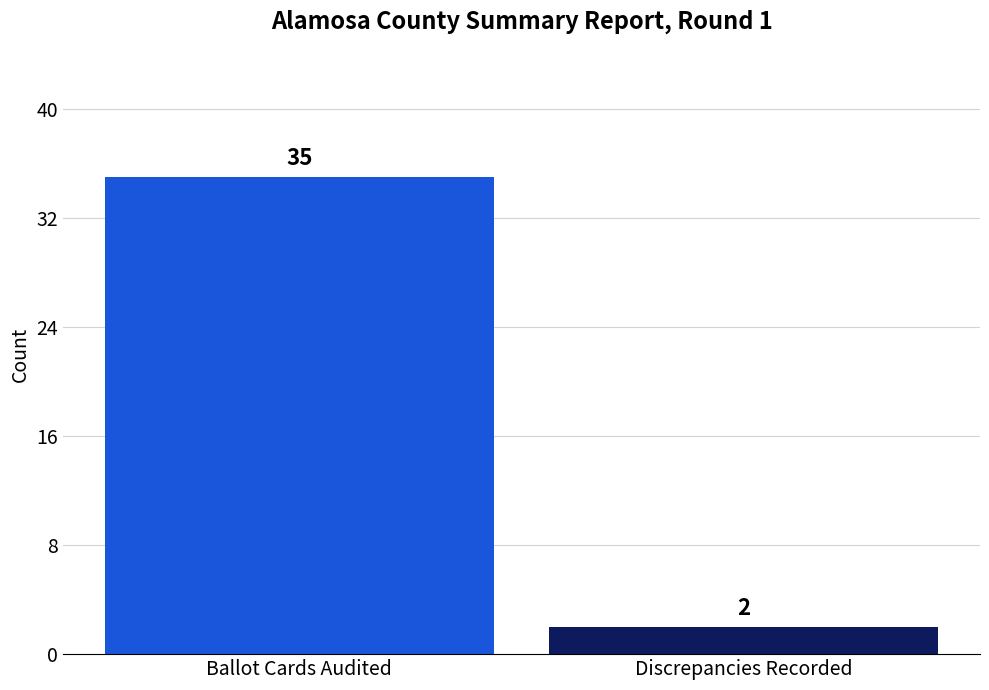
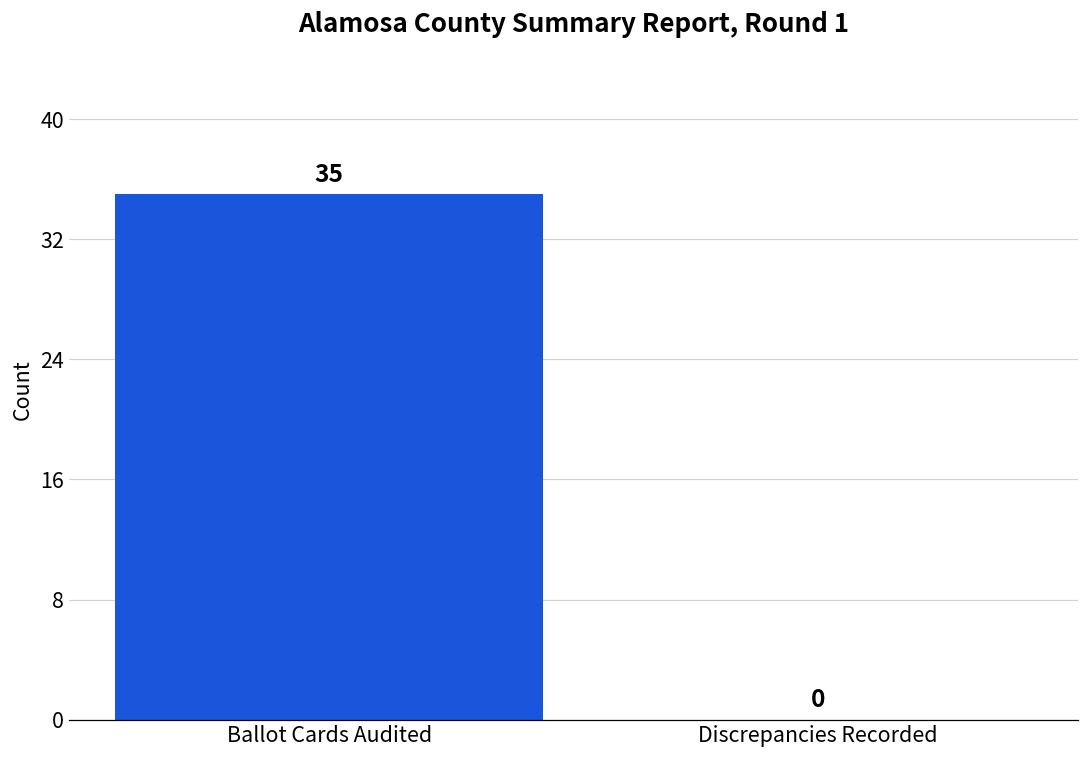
Discrepancies Recorded: 2 -> 0
